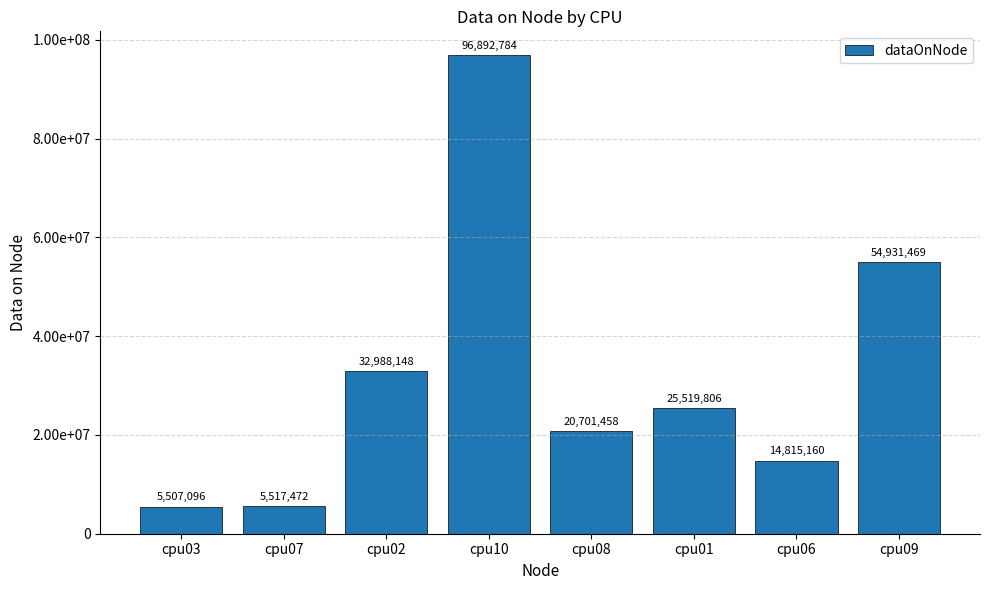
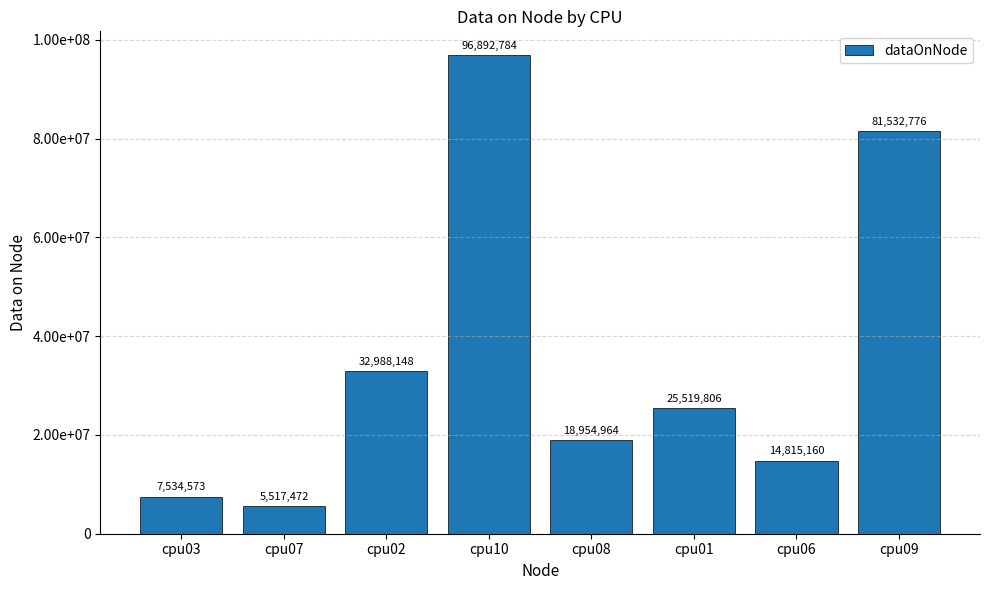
cpu03: 5,507,096 -> 7,534,573
cpu08: 20,701,458 -> 18,954,964
cpu09: 54,931,469 -> 81,532,776
